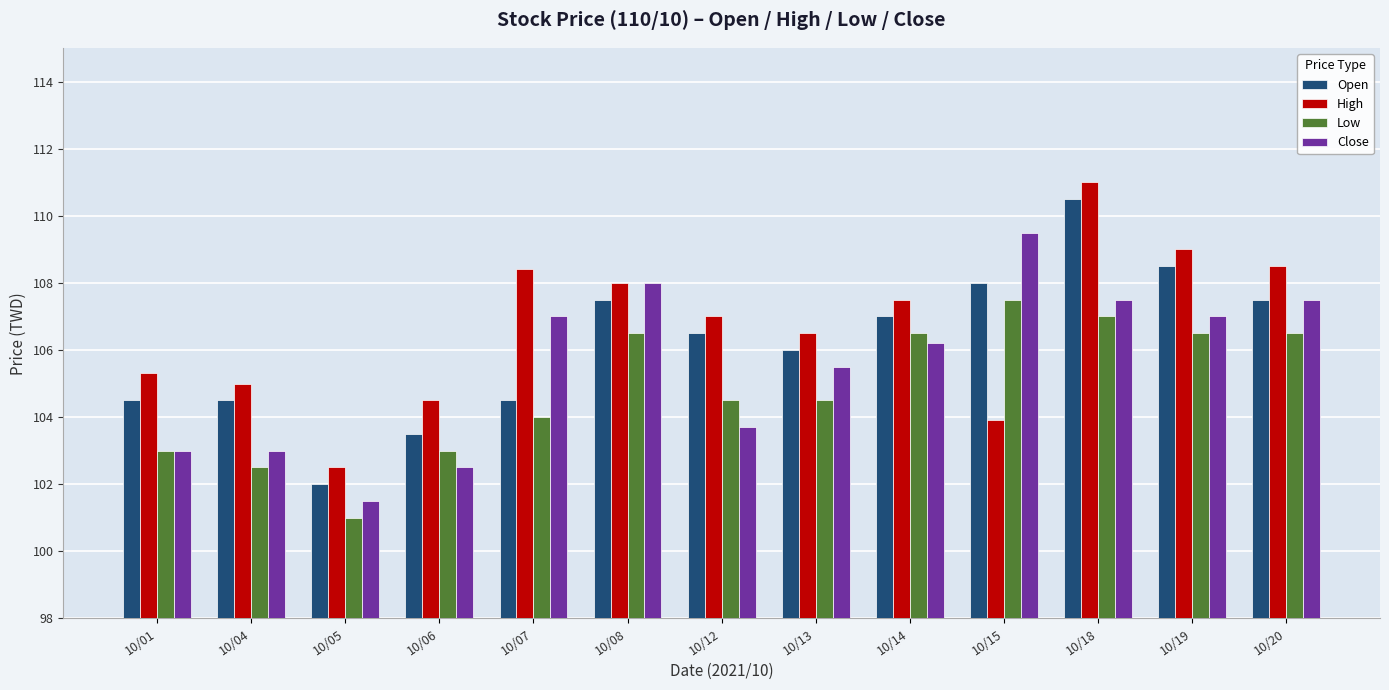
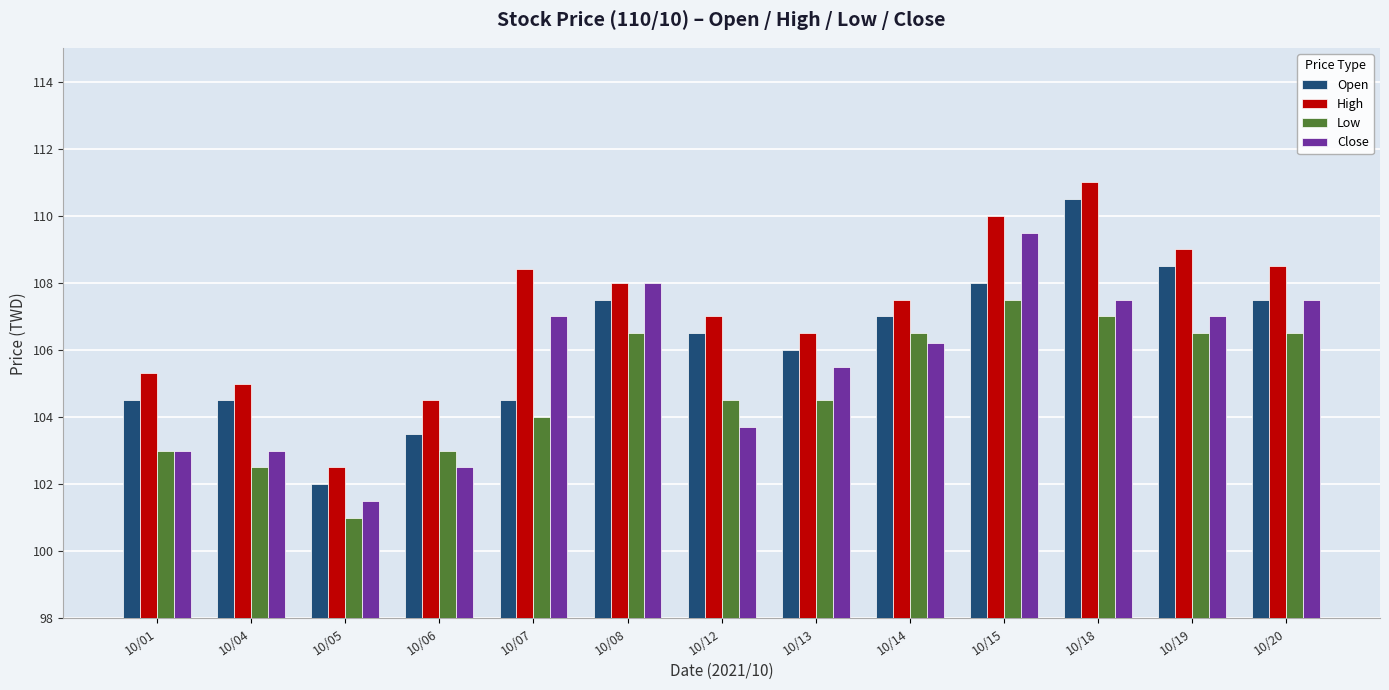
High, 10/15: 103.9 -> 110.0
